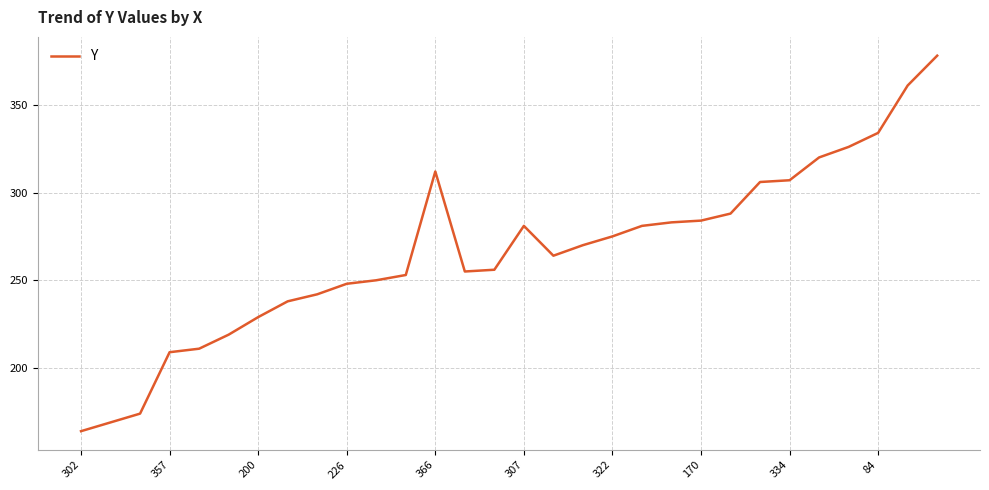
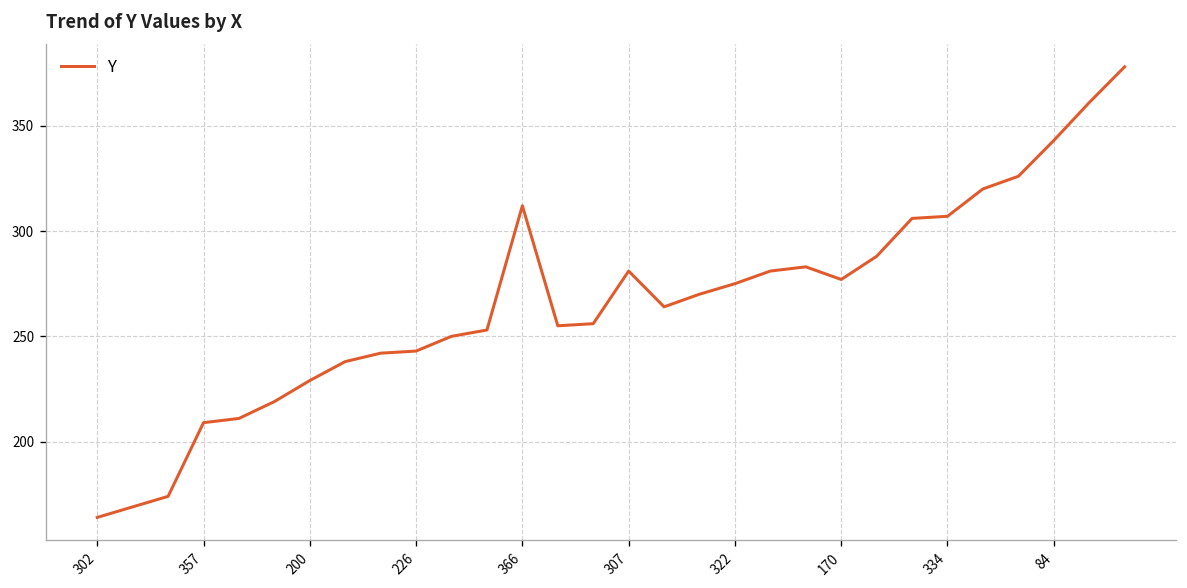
226: 248 -> 243
170: 284 -> 277
84: 334 -> 343
